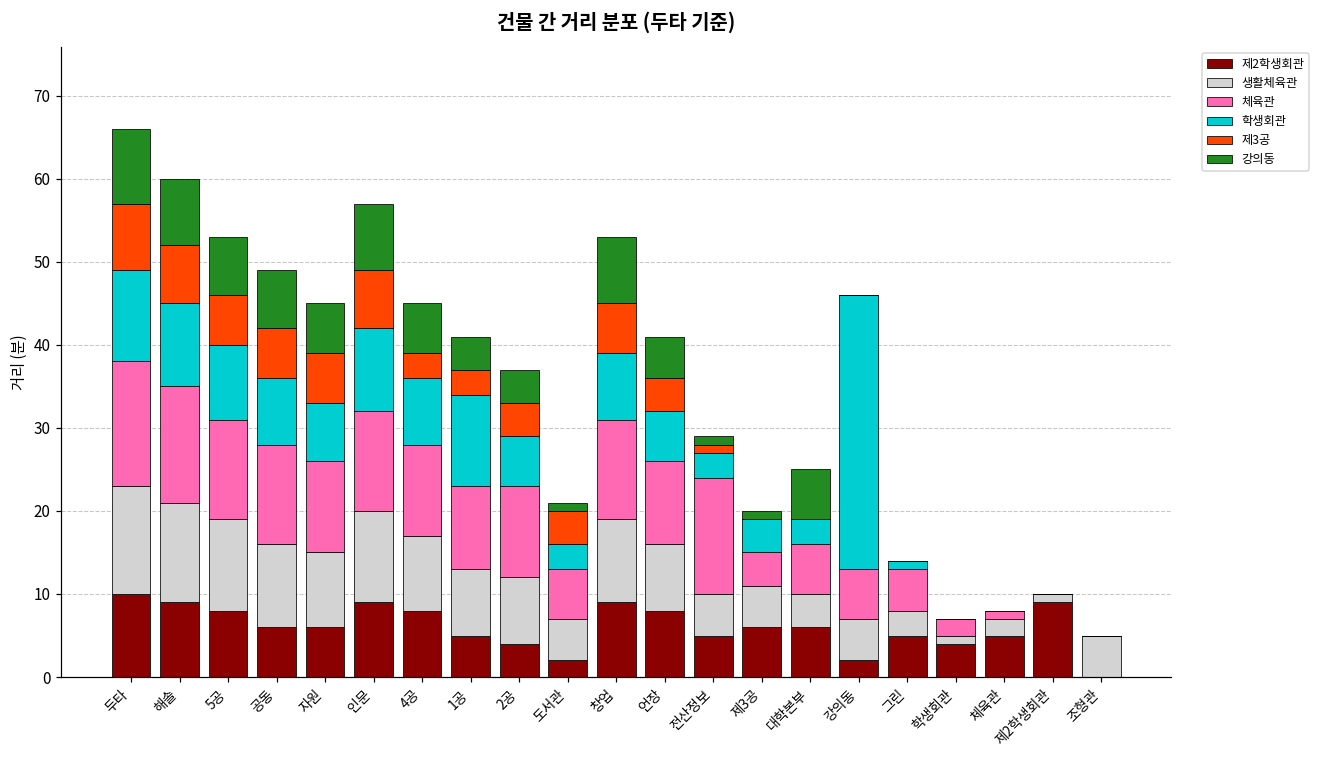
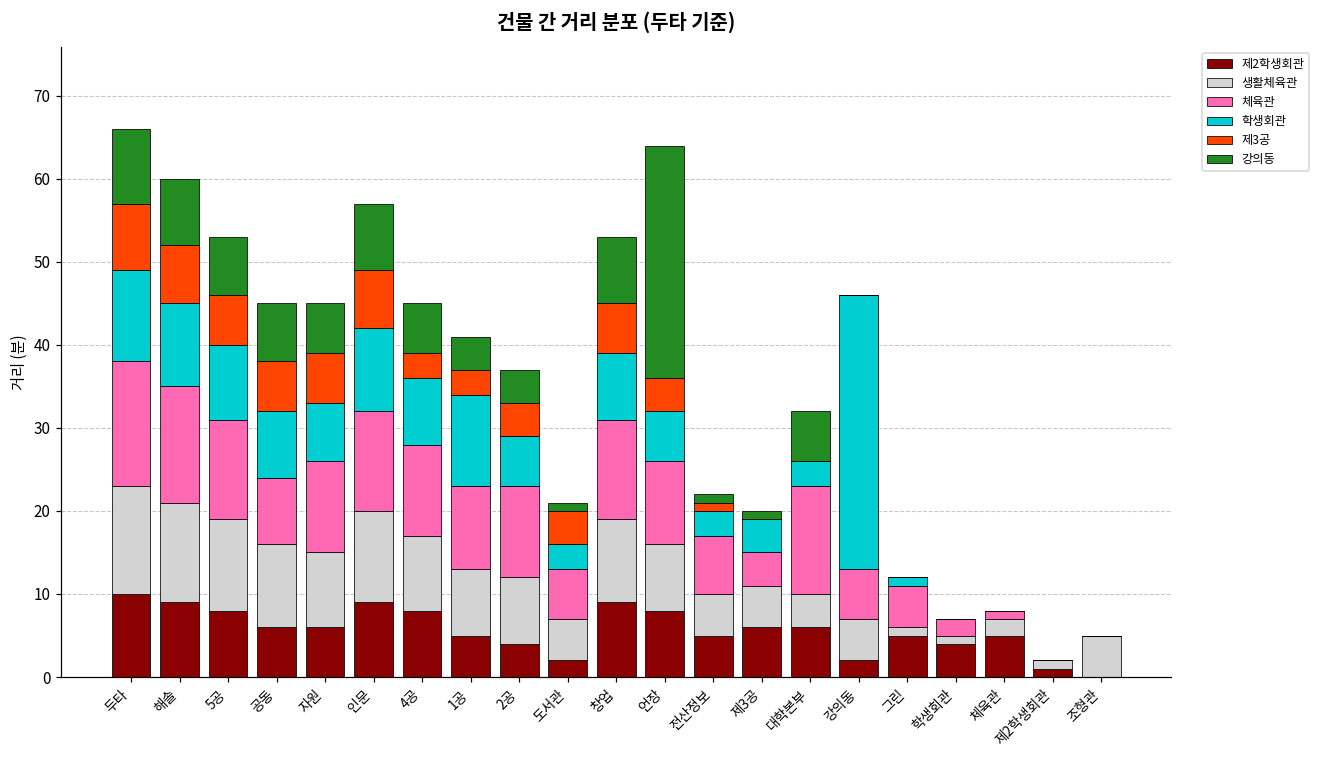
체육관, 공동: 12 -> 8
강의동, 언장: 5 -> 28
체육관, 전산정보: 14 -> 7
체육관, 대학본부: 6 -> 13
생활체육관, 그린: 3 -> 1
제2학생회관, 제2학생회관: 9 -> 1
